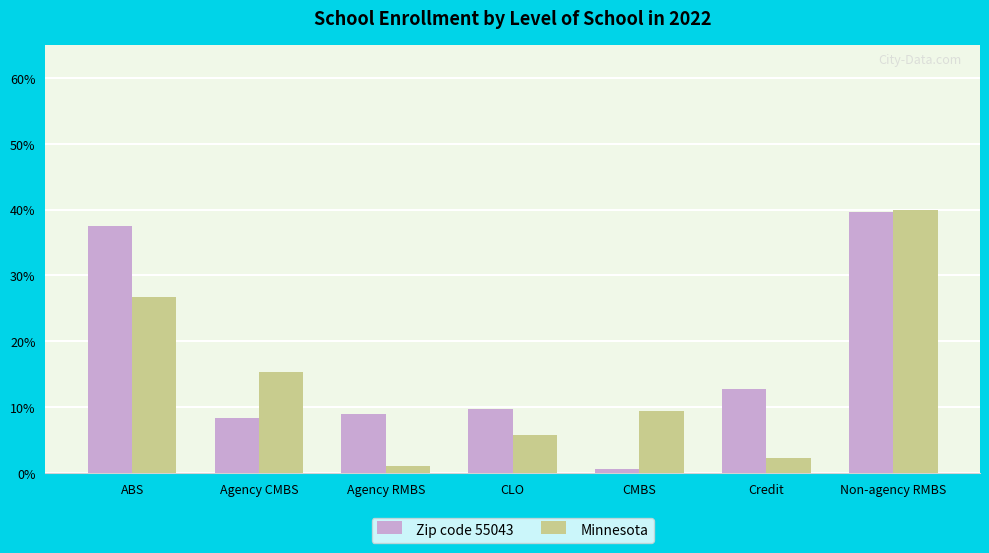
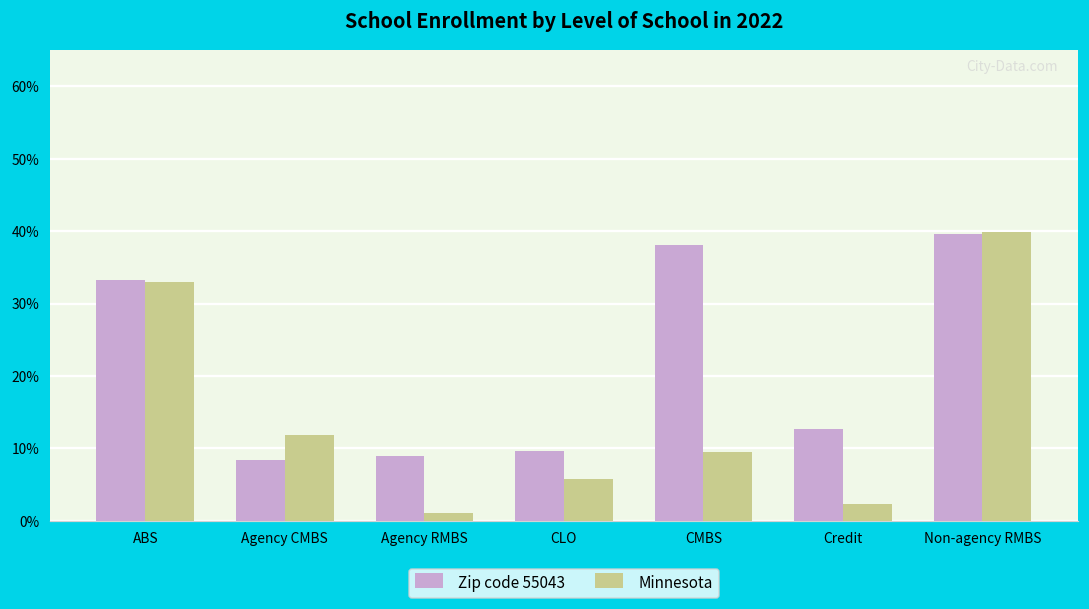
Zip code 55043, ABS: 38% -> 33%
Minnesota, ABS: 27% -> 33%
Minnesota, Agency CMBS: 15% -> 12%
Zip code 55043, CMBS: 1% -> 38%
